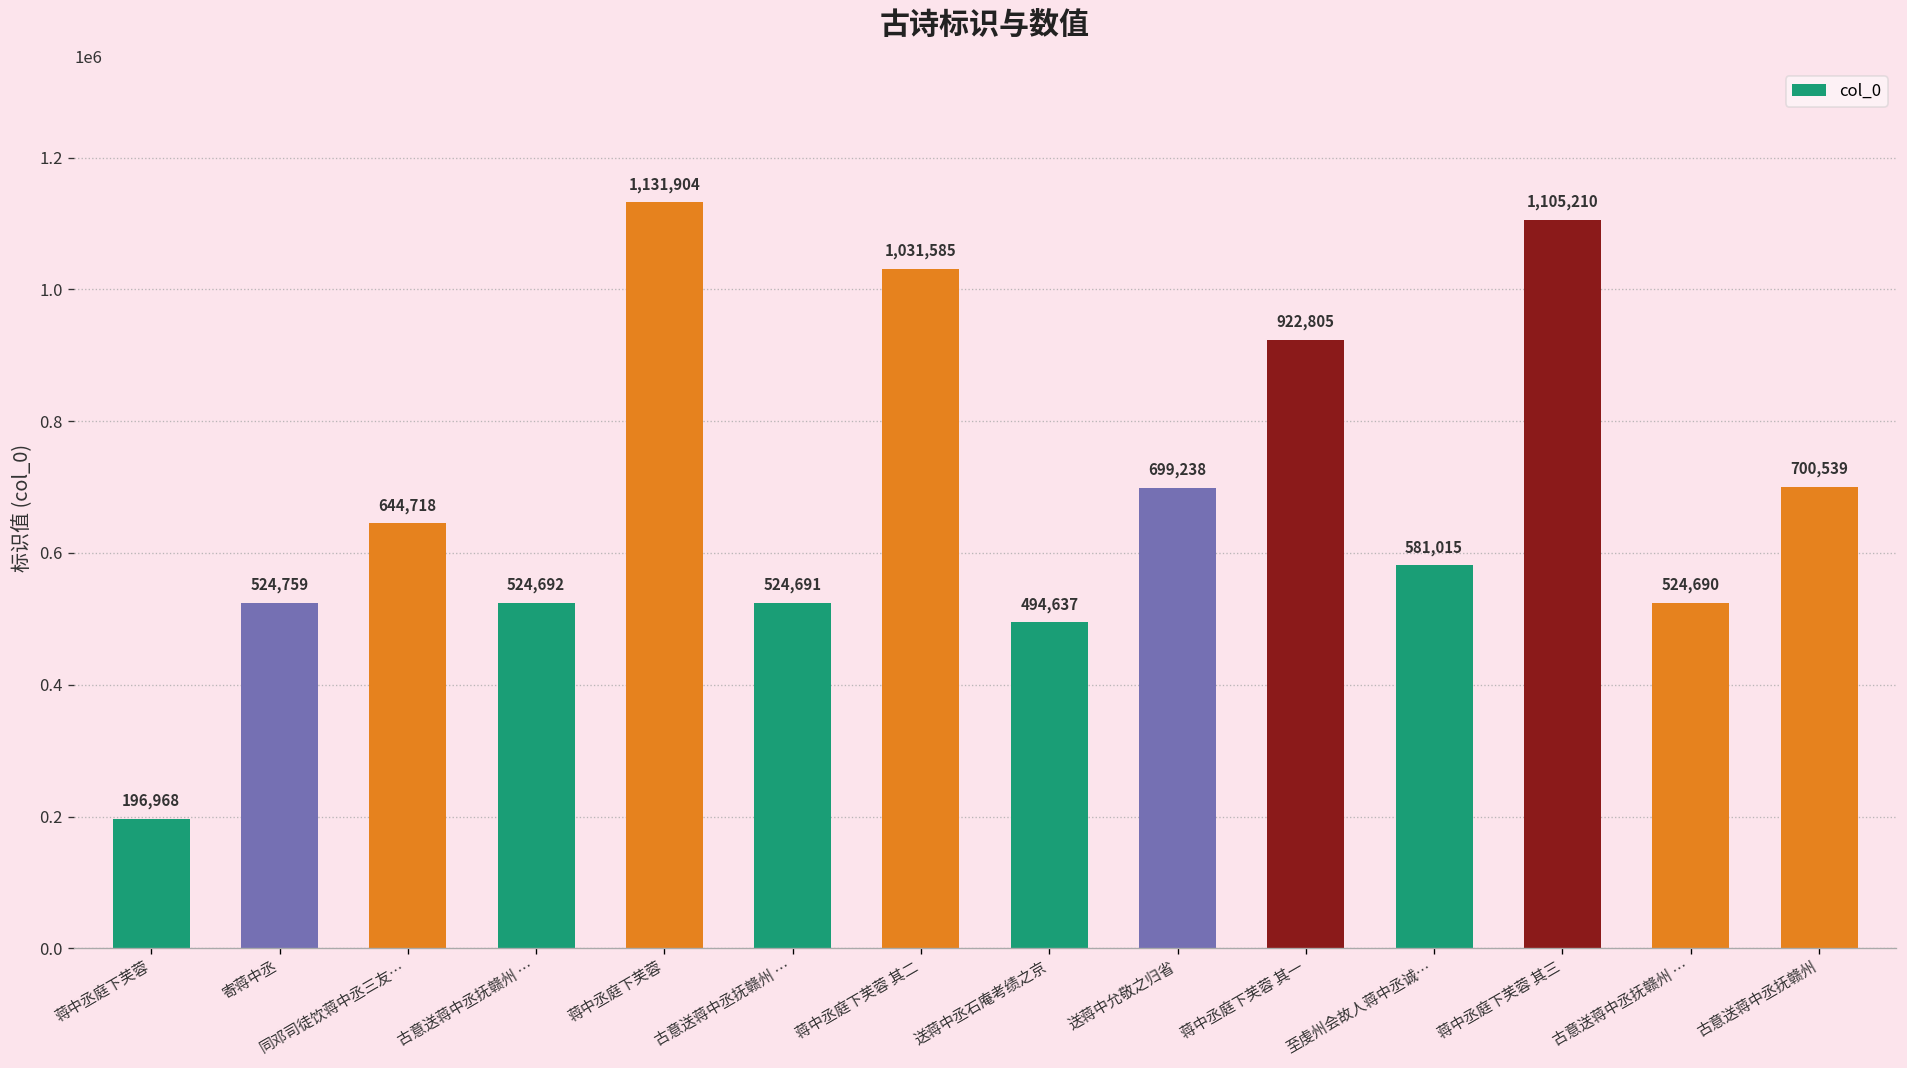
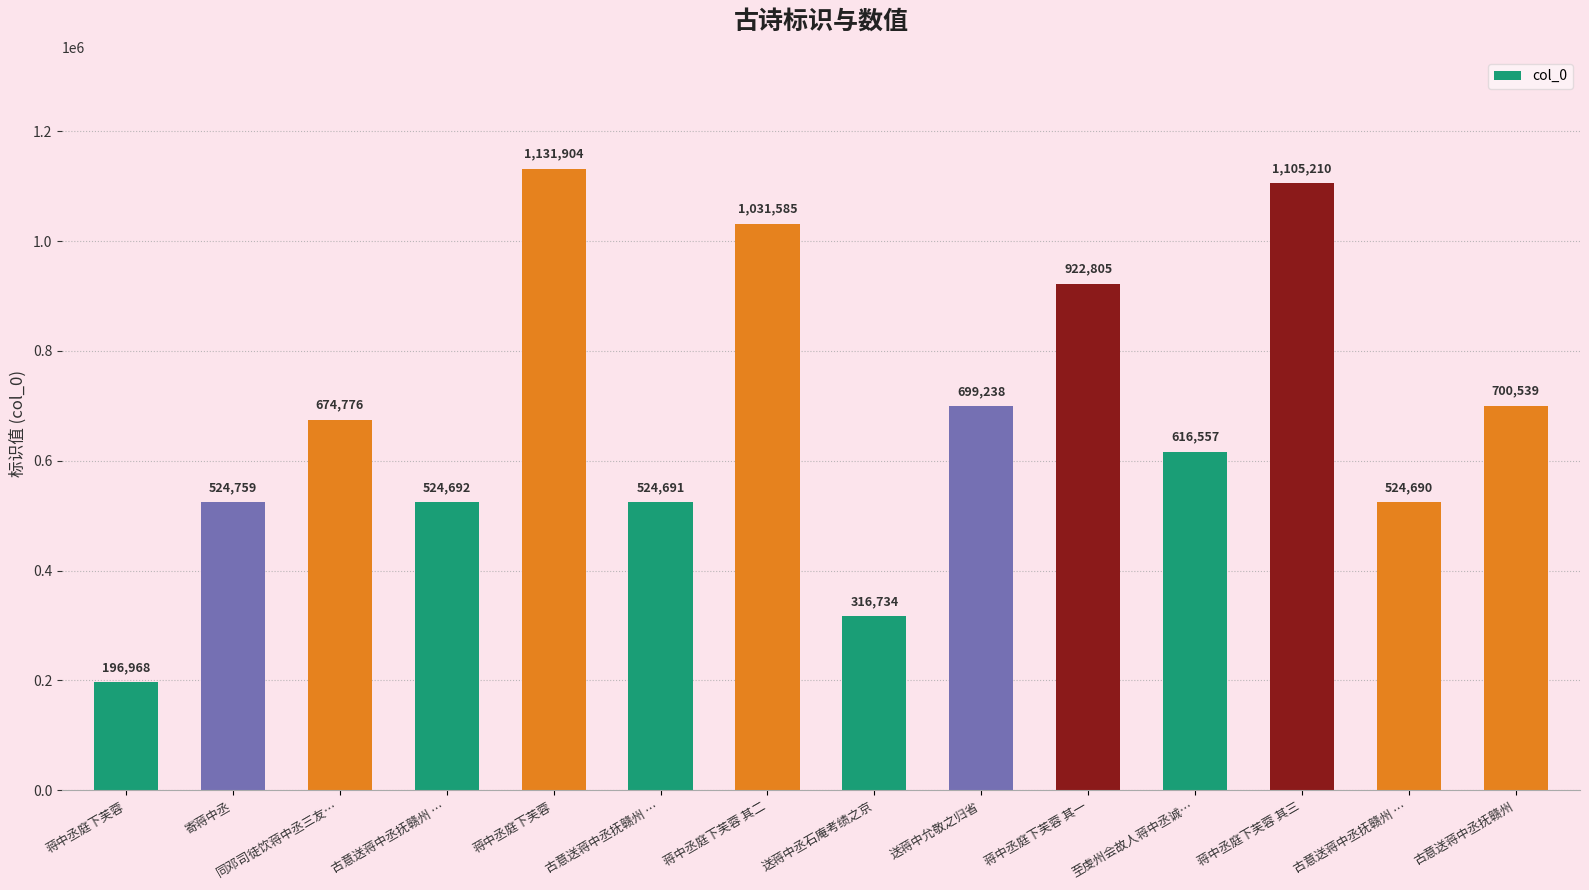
同邓司徒饮蒋中丞三友…: 644,718 -> 674,776
送蒋中丞石庵考绩之京: 494,637 -> 316,734
至虔州会故人蒋中丞诚…: 581,015 -> 616,557
